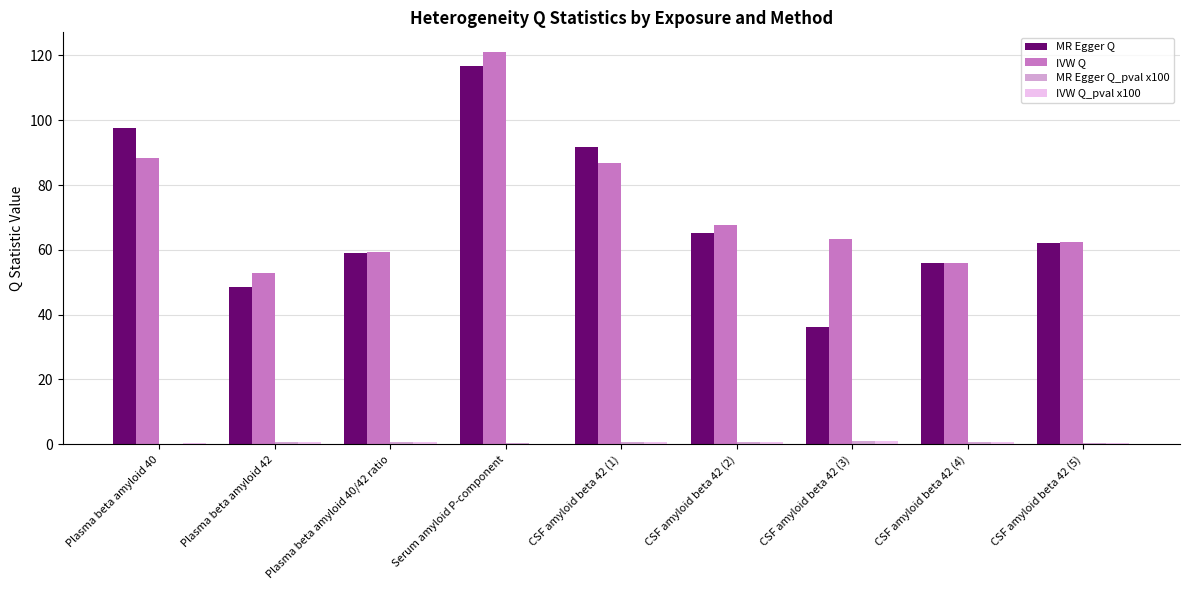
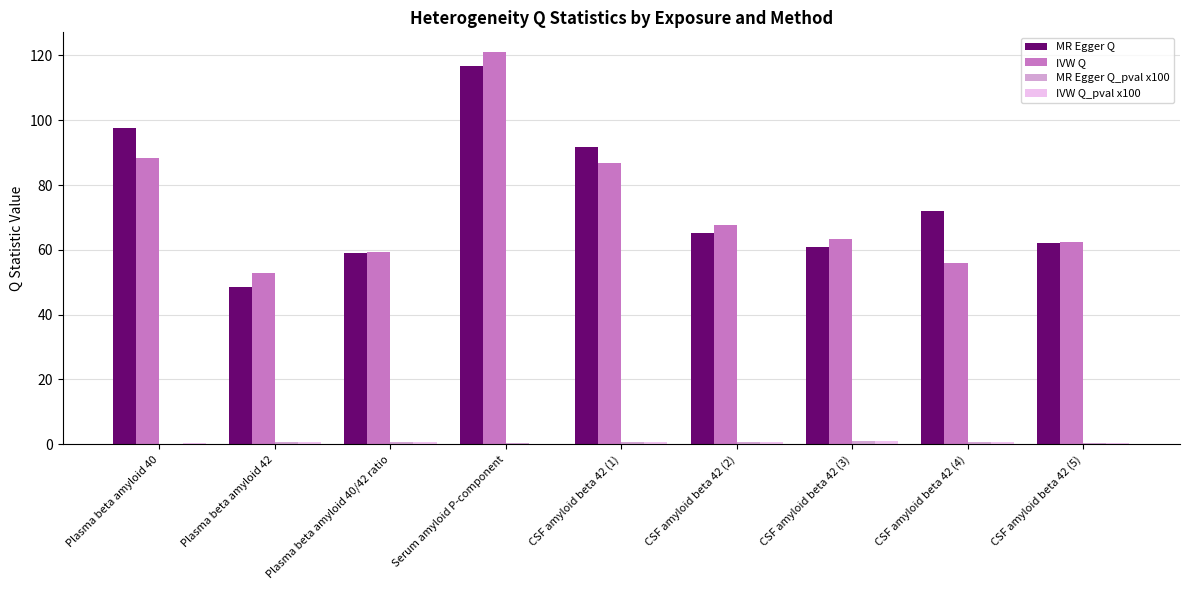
MR Egger Q, CSF amyloid beta 42 (3): 36 -> 61
MR Egger Q, CSF amyloid beta 42 (4): 56 -> 72
